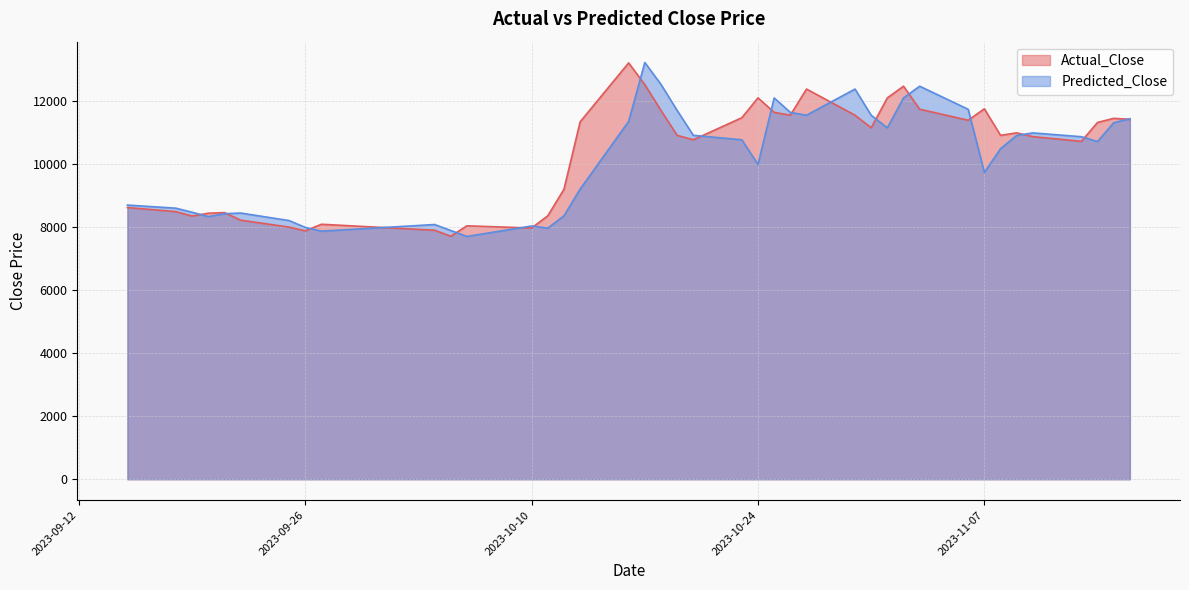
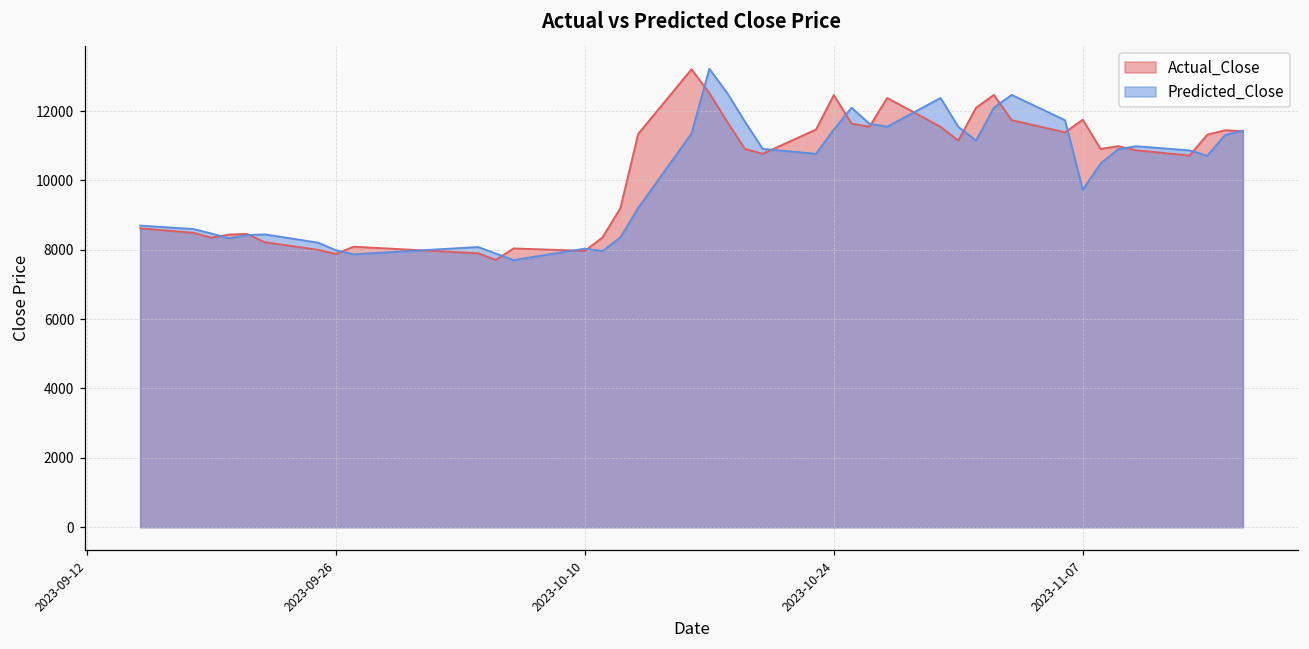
Actual_Close, 2023-10-24: 12100 -> 12500
Predicted_Close, 2023-10-24: 10000 -> 11500
